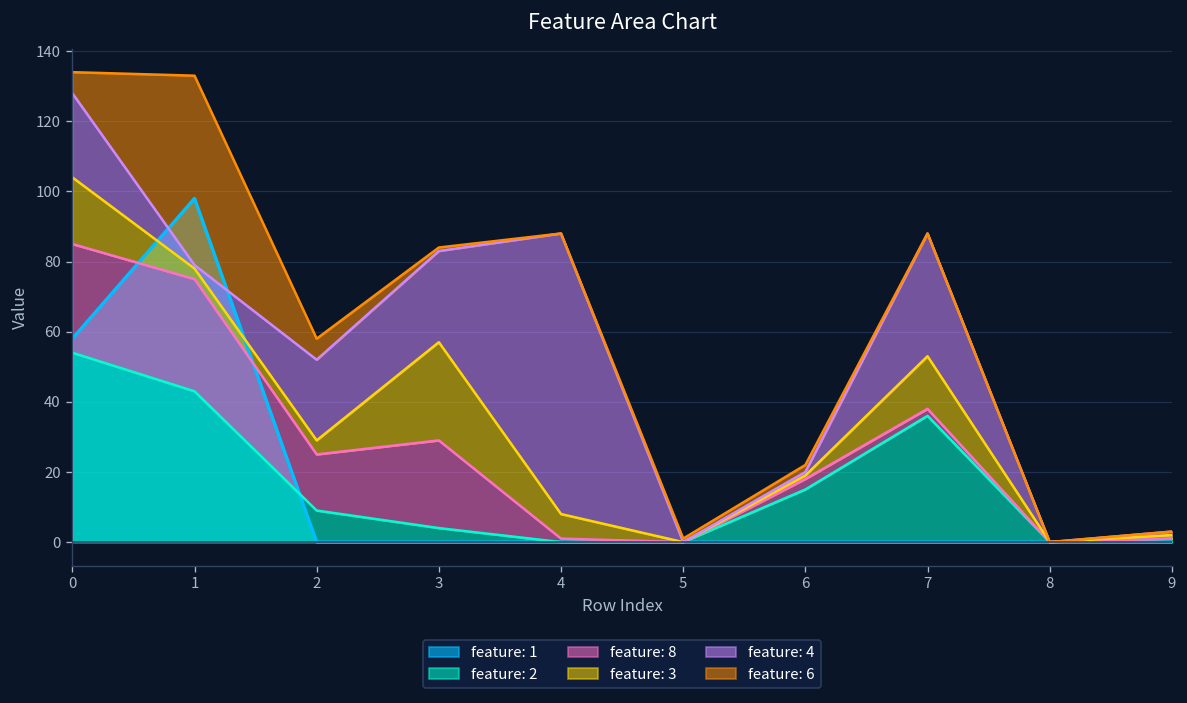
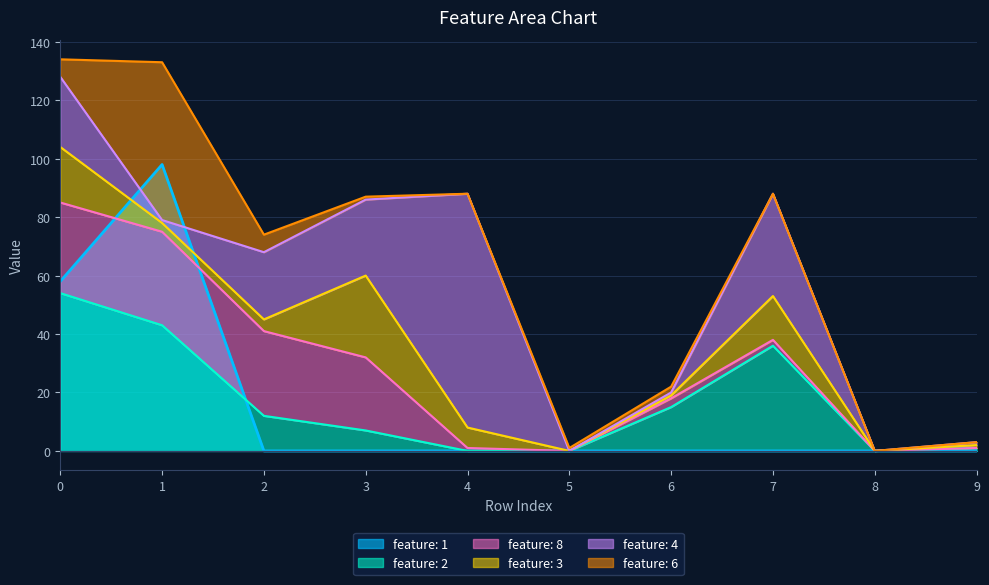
feature: 2, 2: 9 -> 12
feature: 8, 2: 16 -> 29
feature: 2, 3: 4 -> 7
